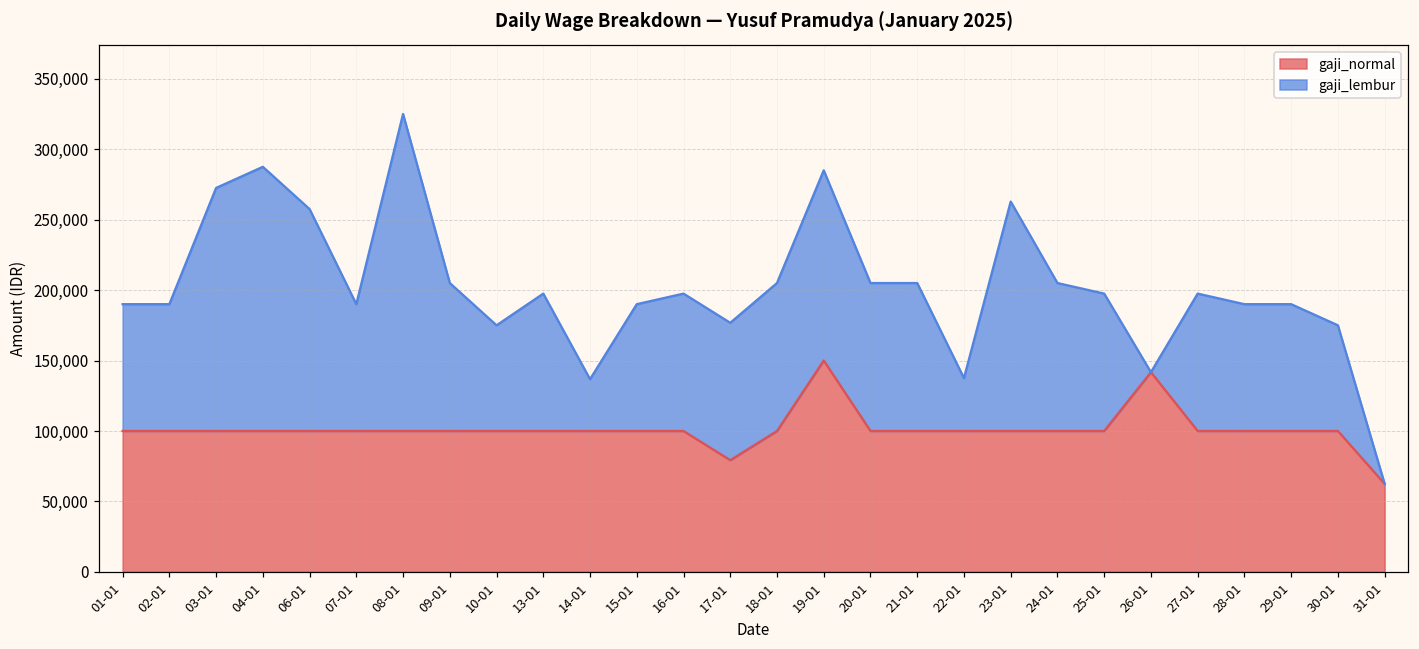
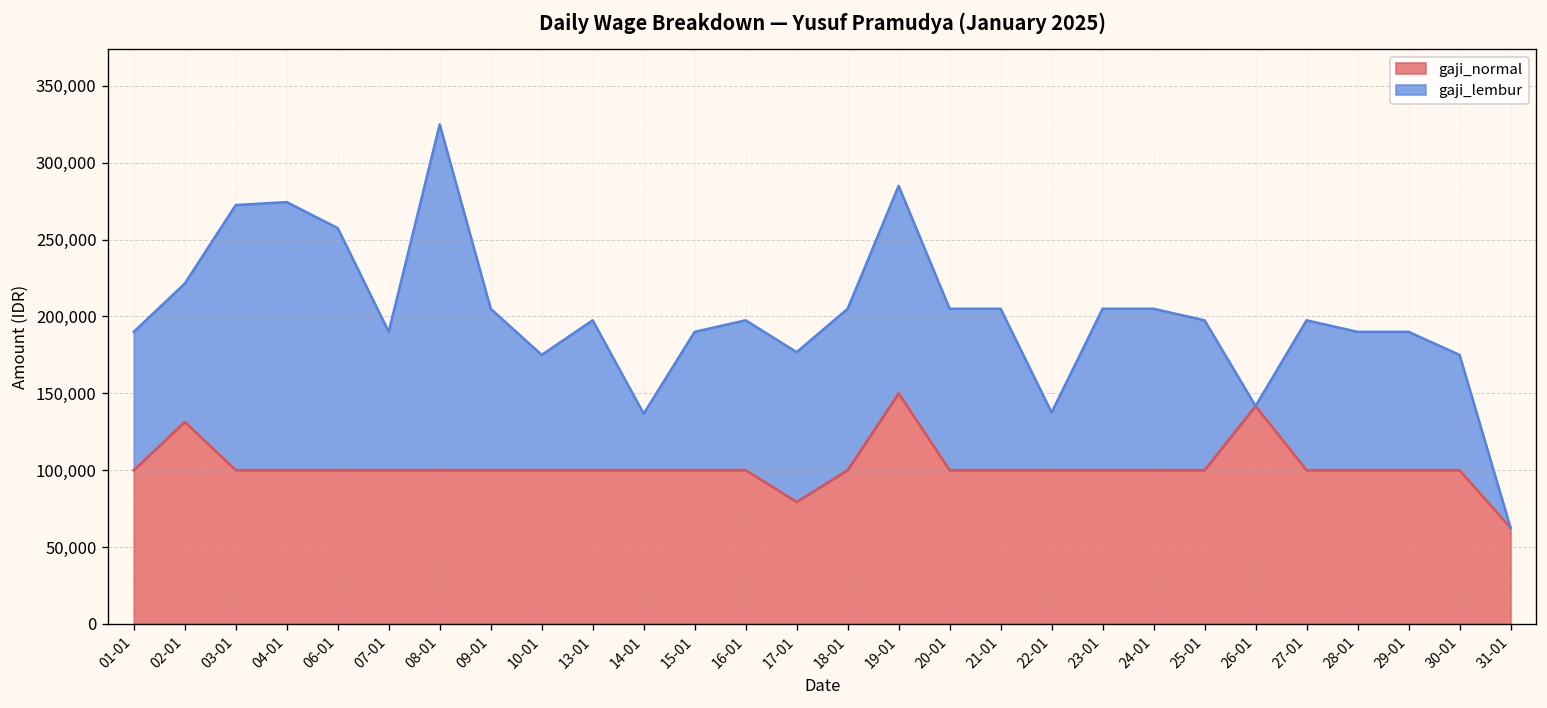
gaji_normal, 02-01: 100,000 -> 131,000
gaji_lembur, 04-01: 188,000 -> 174,000
gaji_lembur, 23-01: 163,000 -> 105,000
